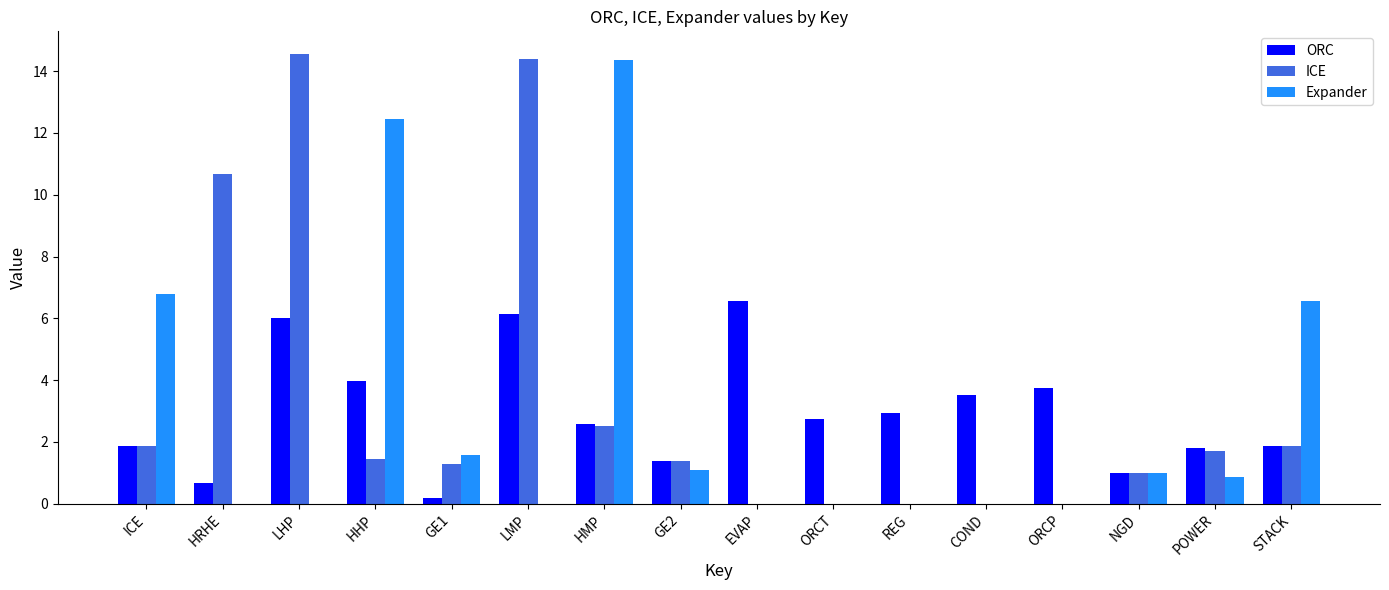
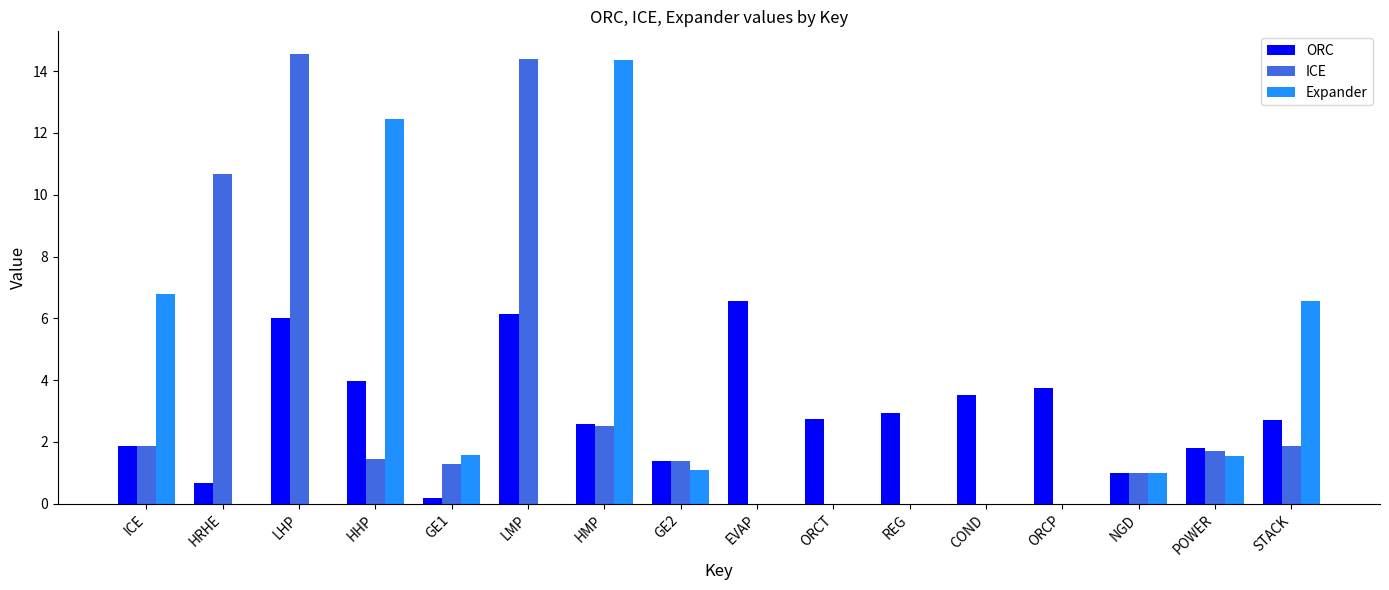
Expander, POWER: 0.9 -> 1.5
ORC, STACK: 1.9 -> 2.7
